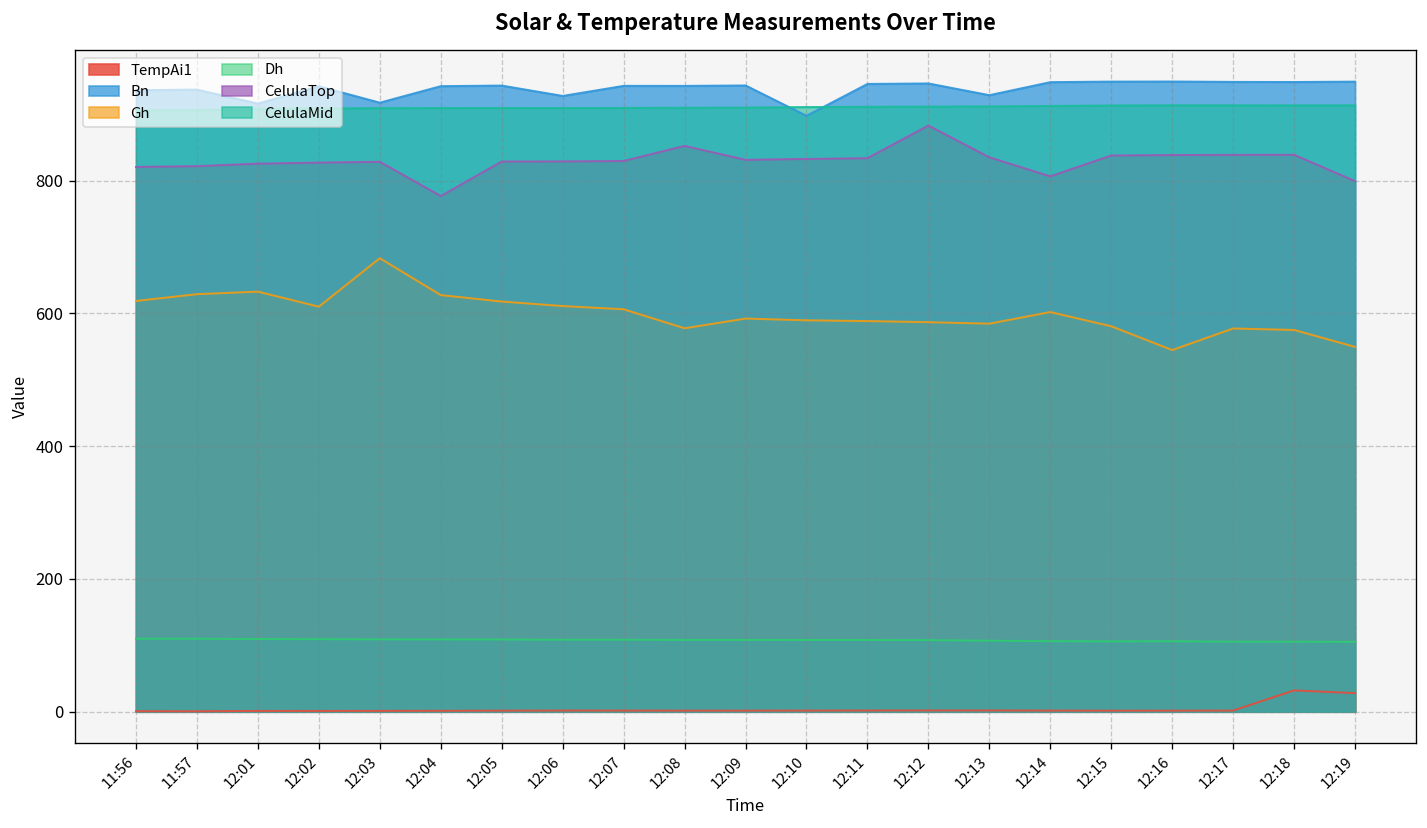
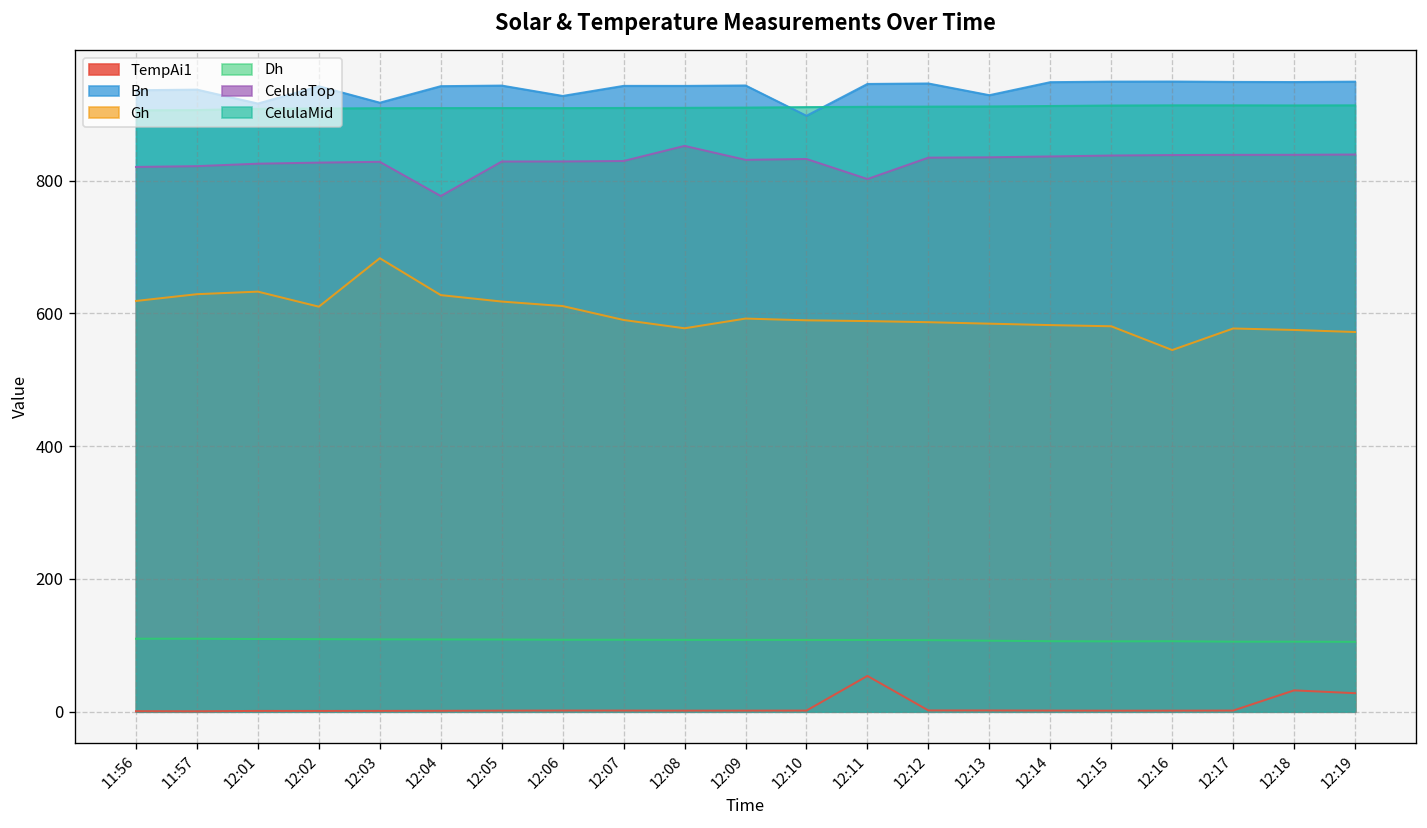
Gh, 12:07: 610 -> 590
TempAi1, 12:11: 0 -> 50
CelulaTop, 12:11: 830 -> 800
CelulaTop, 12:12: 880 -> 830
Gh, 12:14: 600 -> 580
CelulaTop, 12:14: 810 -> 840
Gh, 12:19: 550 -> 570
CelulaTop, 12:19: 800 -> 840
